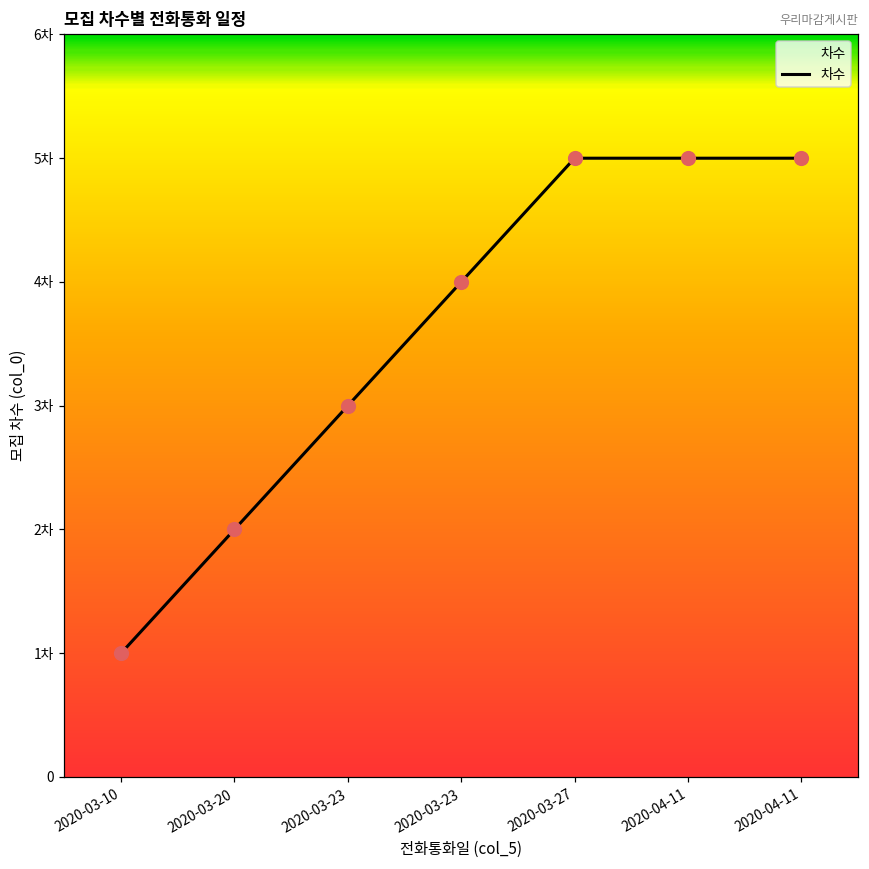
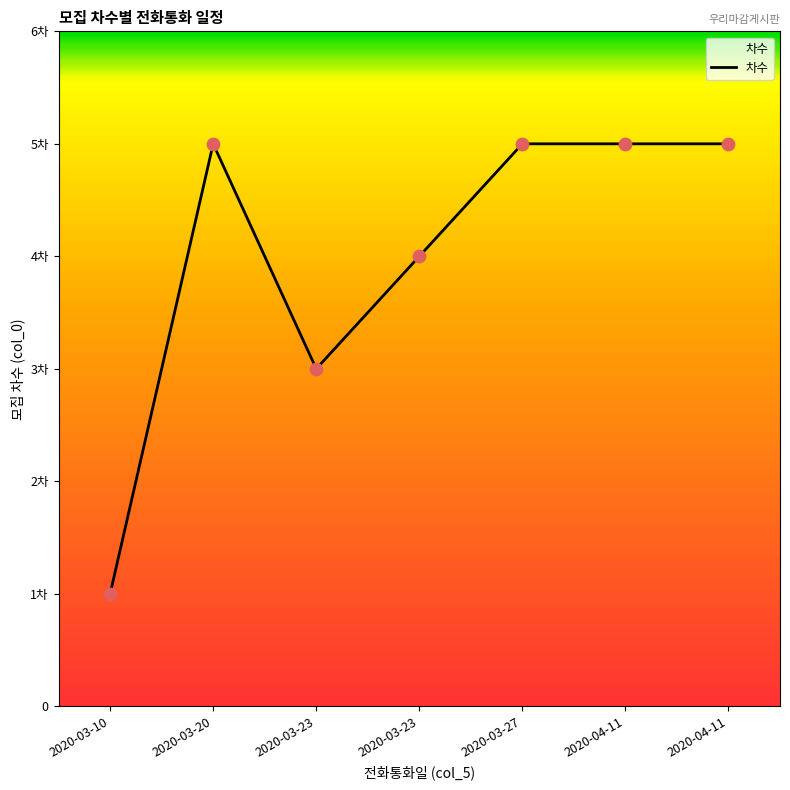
2020-03-20: 2차 -> 5차
